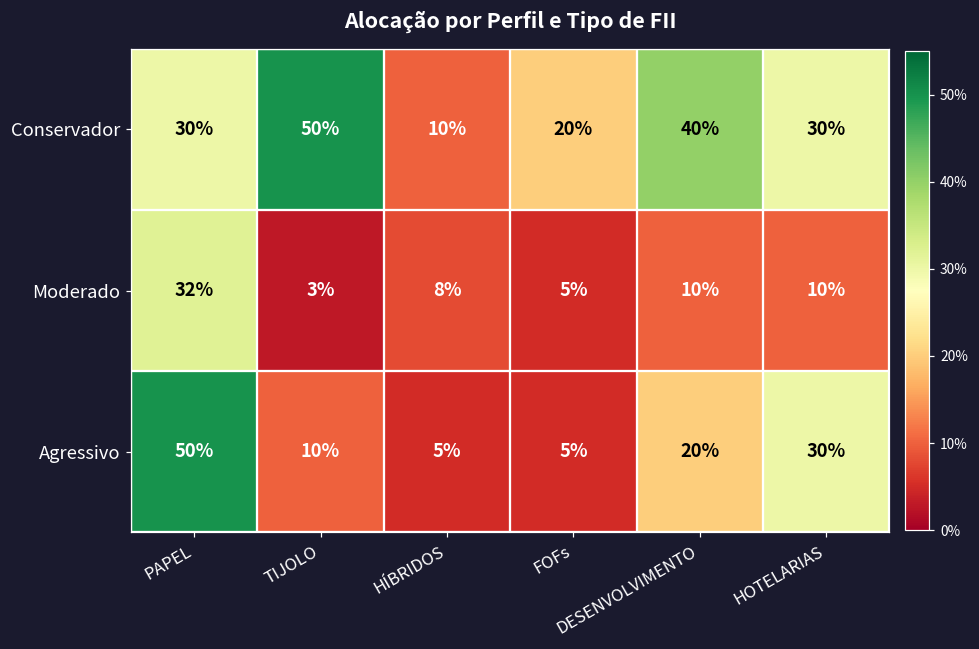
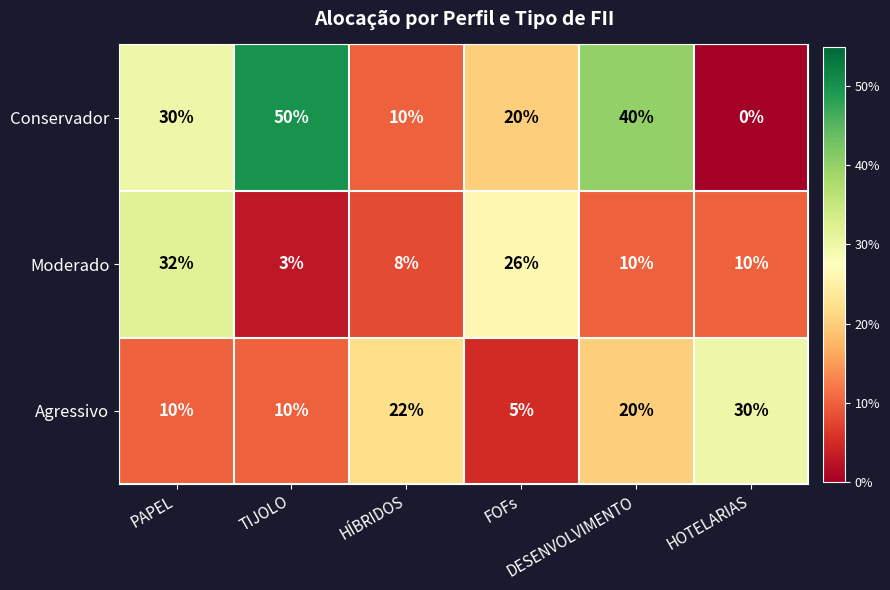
Conservador, HOTELARIAS: 30% -> 0%
Moderado, FOFs: 5% -> 26%
Agressivo, PAPEL: 50% -> 10%
Agressivo, HÍBRIDOS: 5% -> 22%
